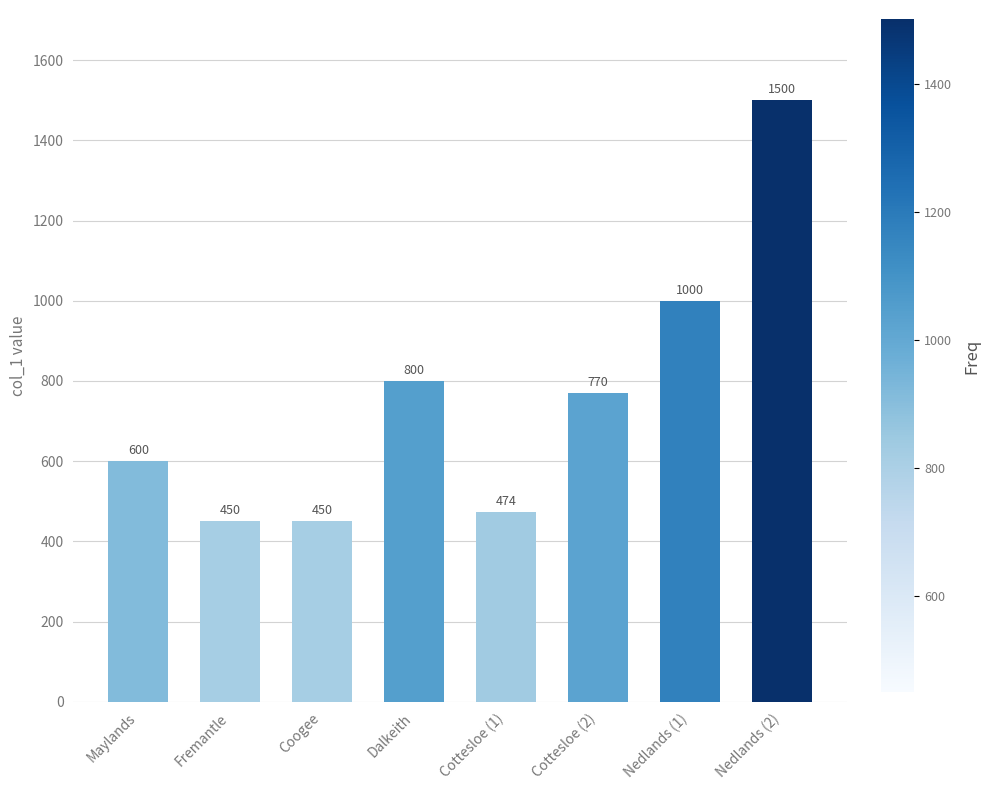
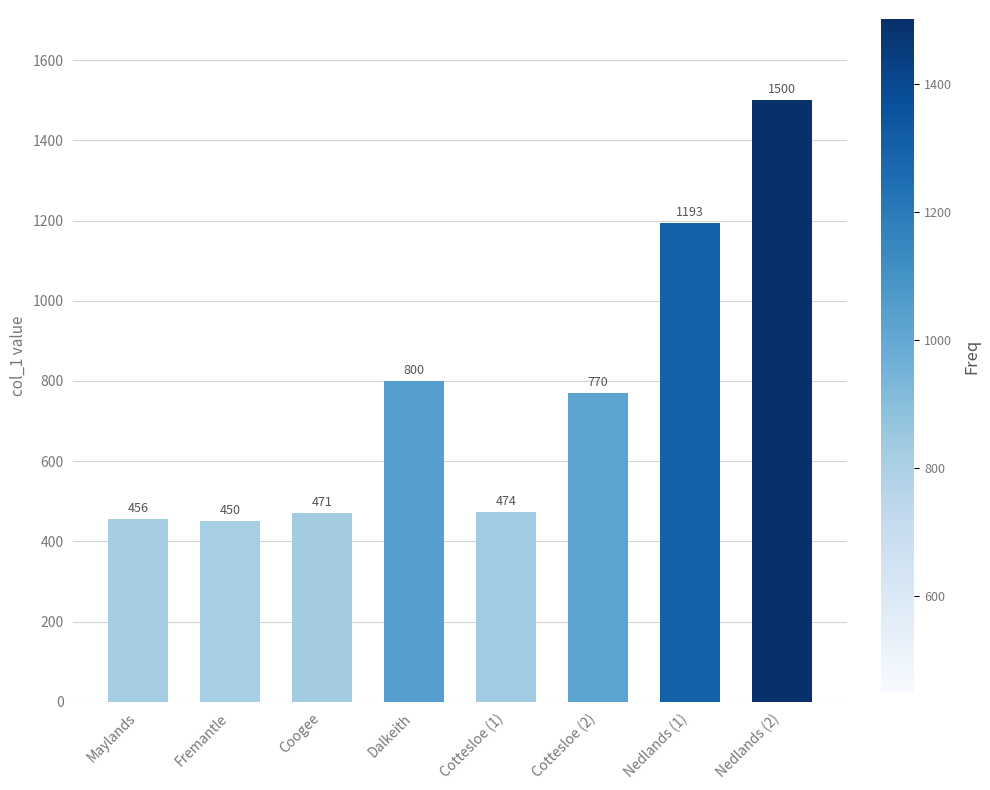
Maylands: 600 -> 456
Coogee: 450 -> 471
Nedlands (1): 1000 -> 1193
